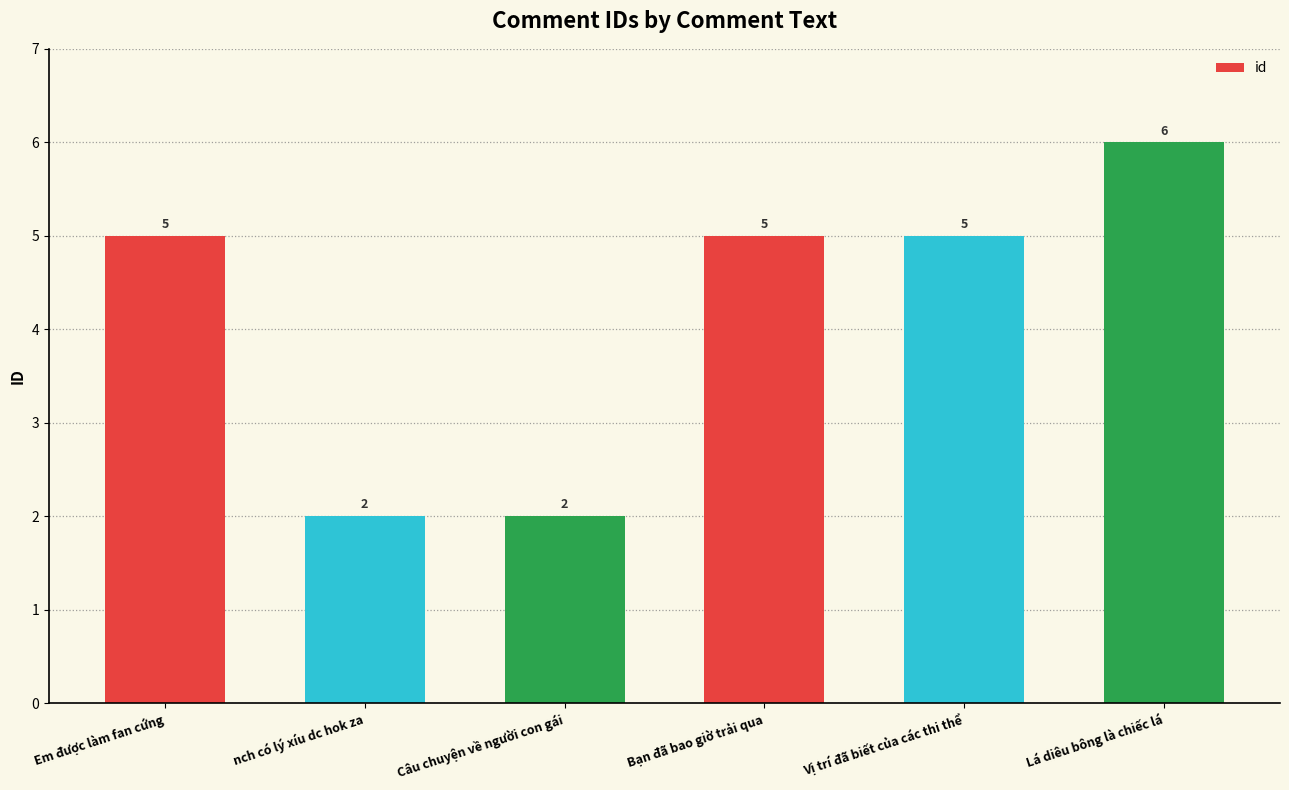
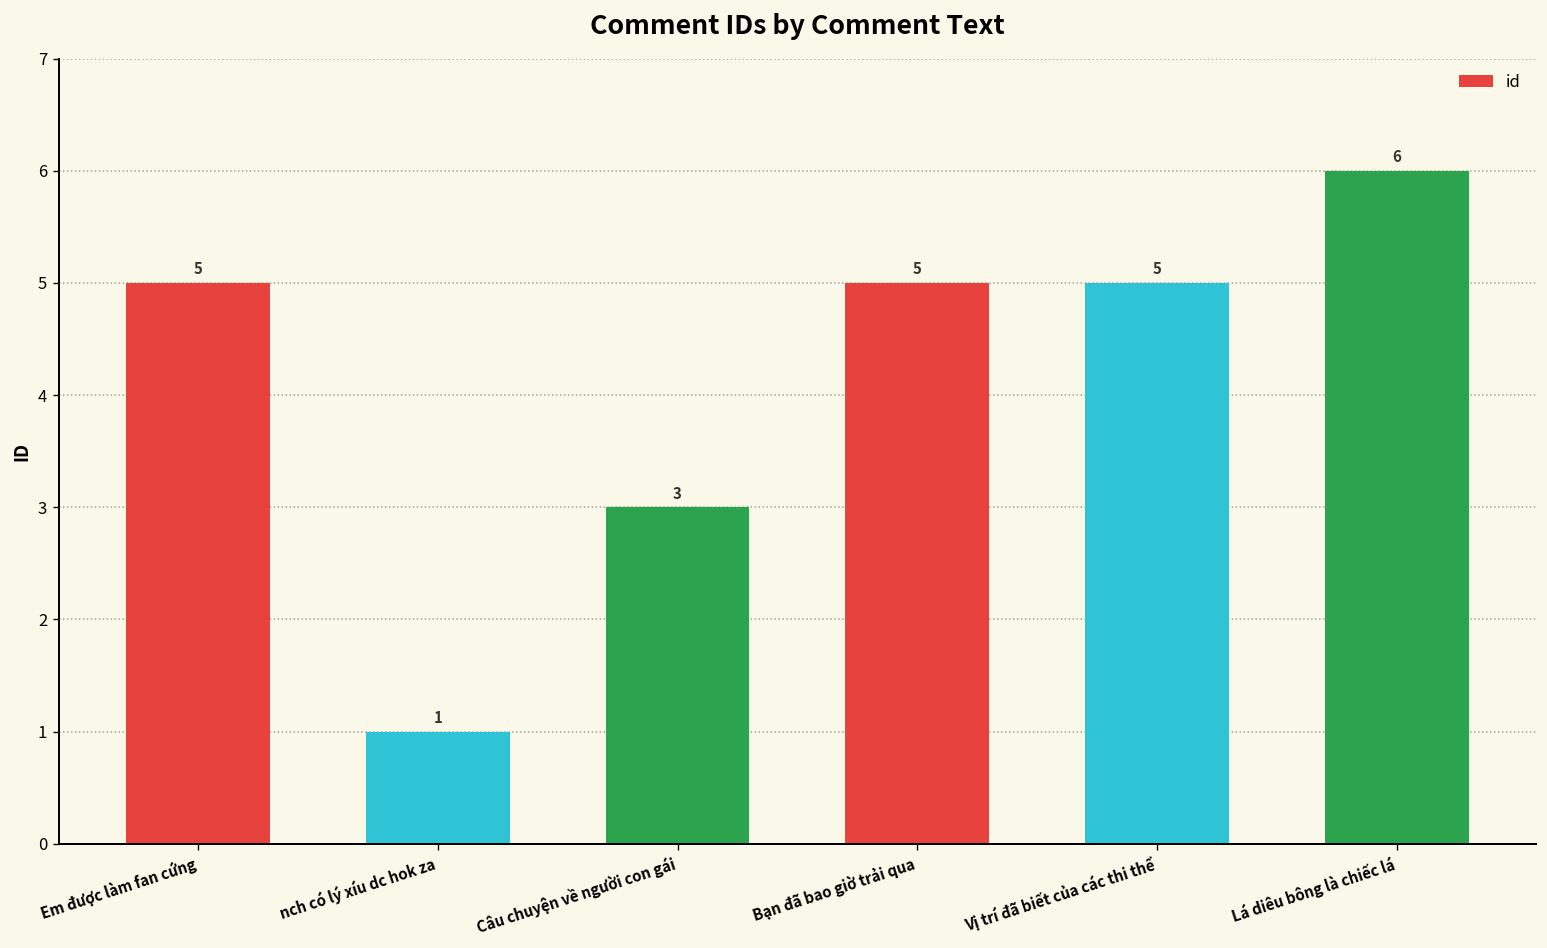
nch có lý xíu dc hok za: 2 -> 1
Câu chuyện về người con gái: 2 -> 3
